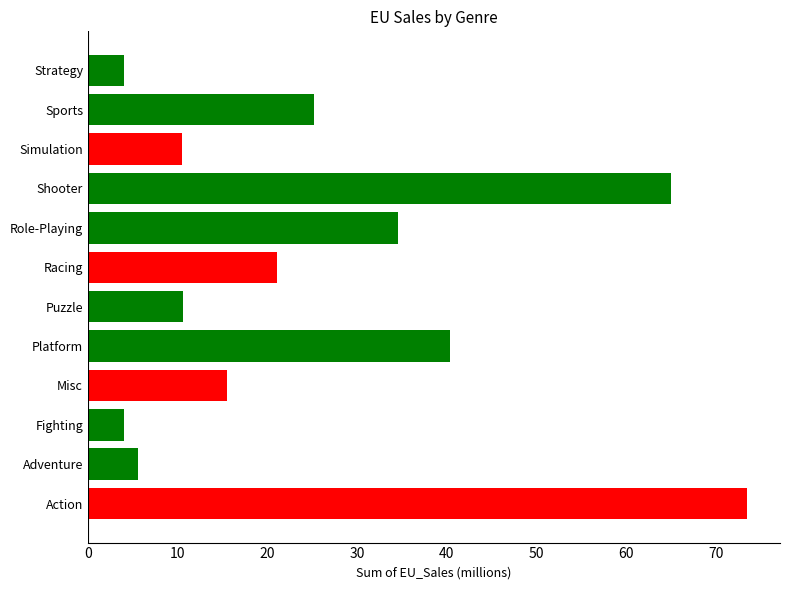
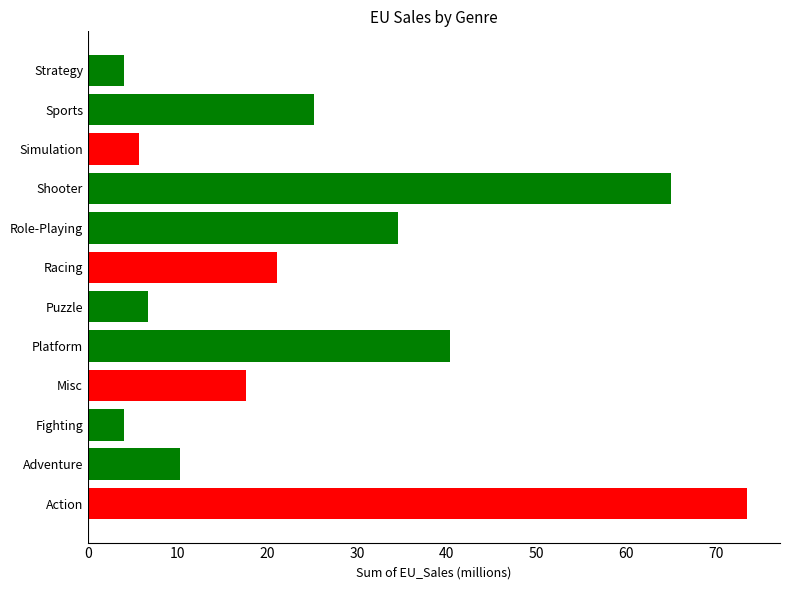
Simulation: 11 -> 6
Puzzle: 11 -> 7
Misc: 15 -> 18
Adventure: 6 -> 10
